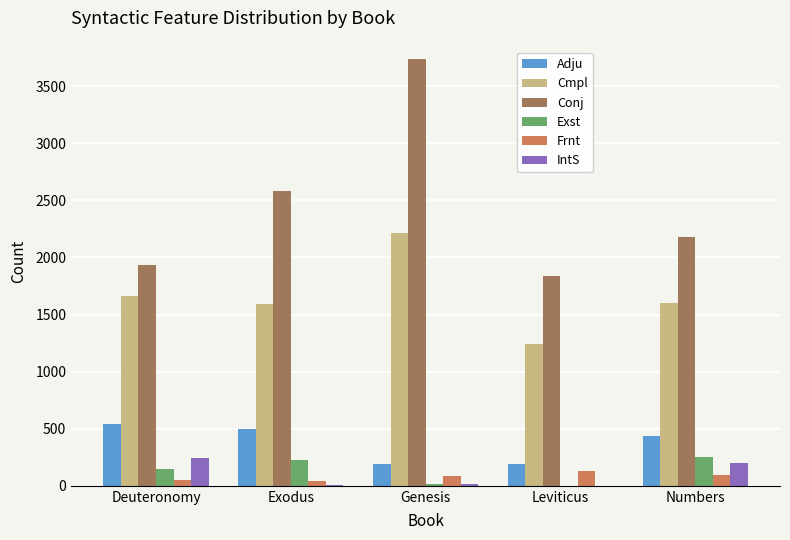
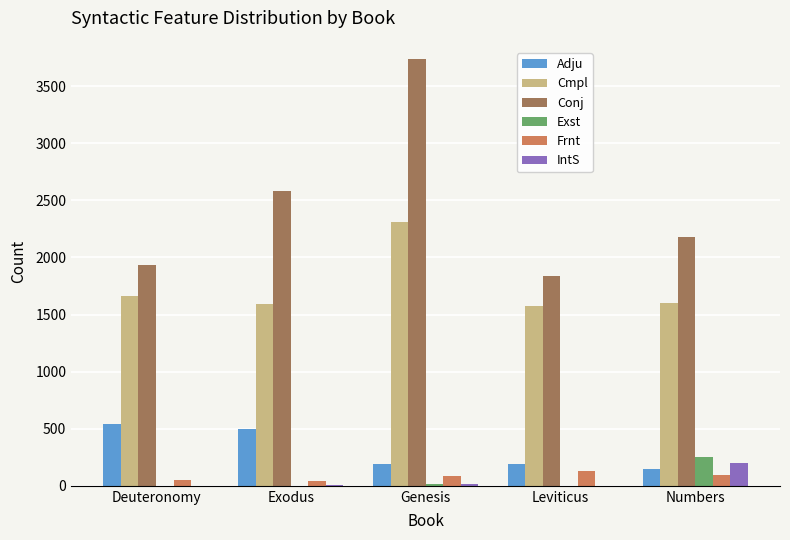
Exst, Deuteronomy: 150 -> 0
IntS, Deuteronomy: 250 -> 0
Exst, Exodus: 230 -> 0
Cmpl, Genesis: 2210 -> 2310
Cmpl, Leviticus: 1240 -> 1580
Adju, Numbers: 430 -> 150
